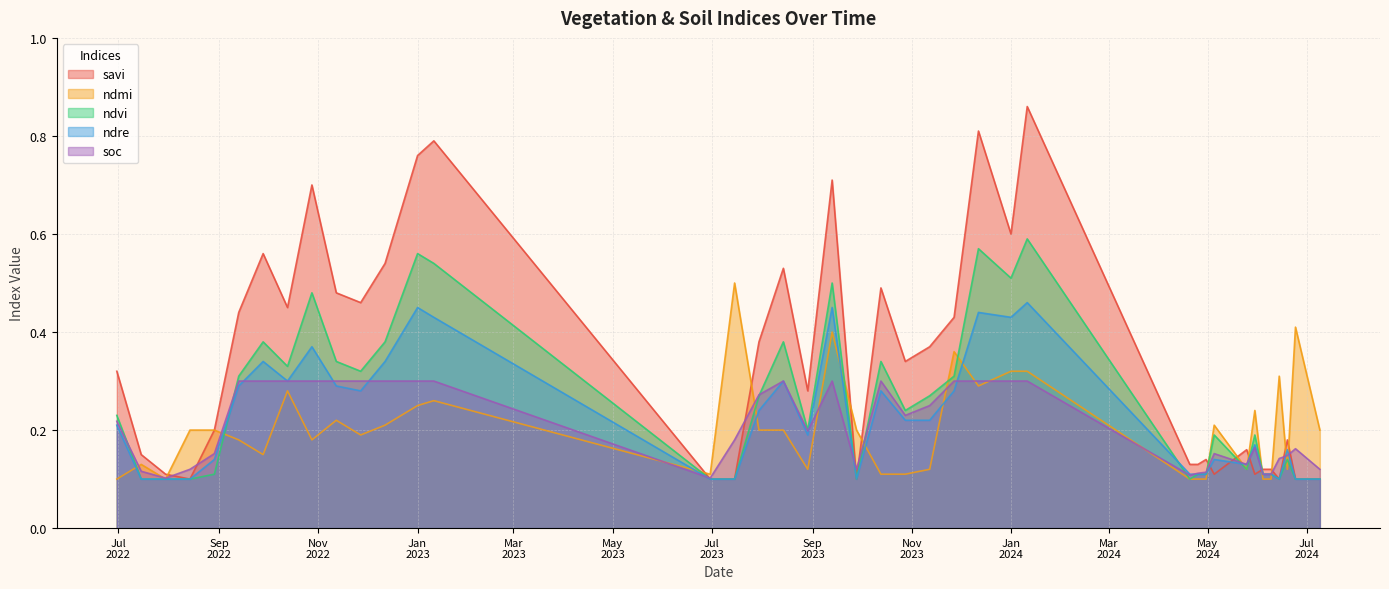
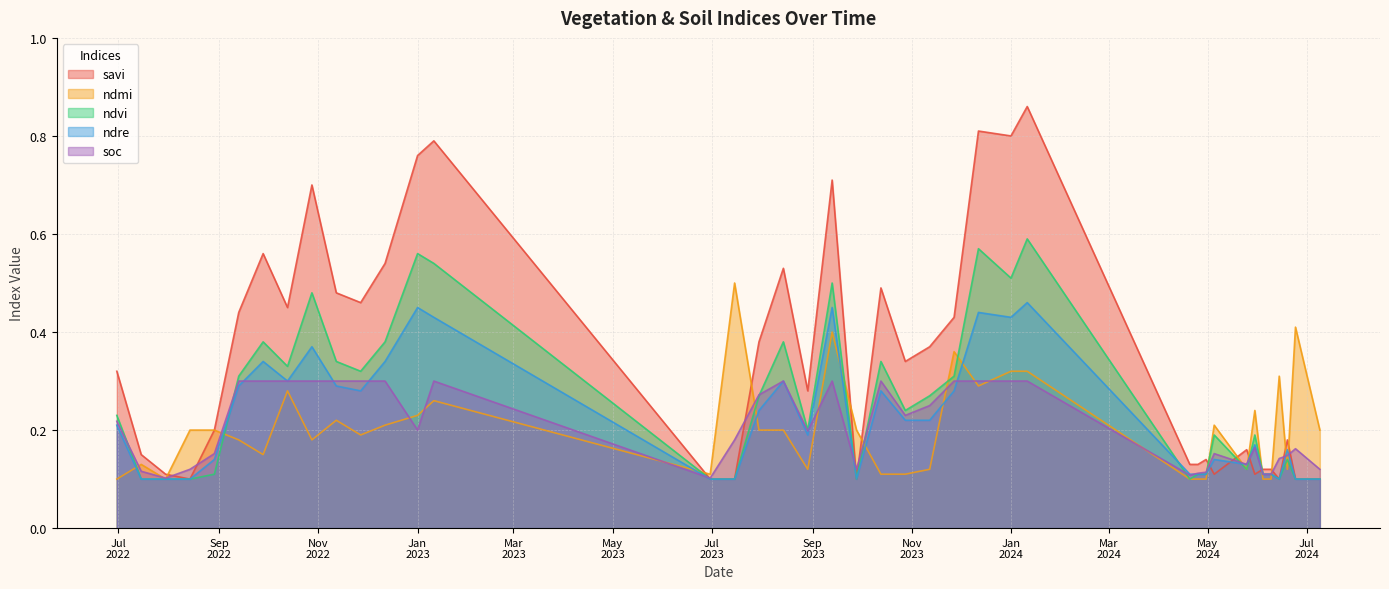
ndmi, Jan 2023: 0.25 -> 0.23
soc, Jan 2023: 0.3 -> 0.2
savi, Jan 2024: 0.6 -> 0.8
